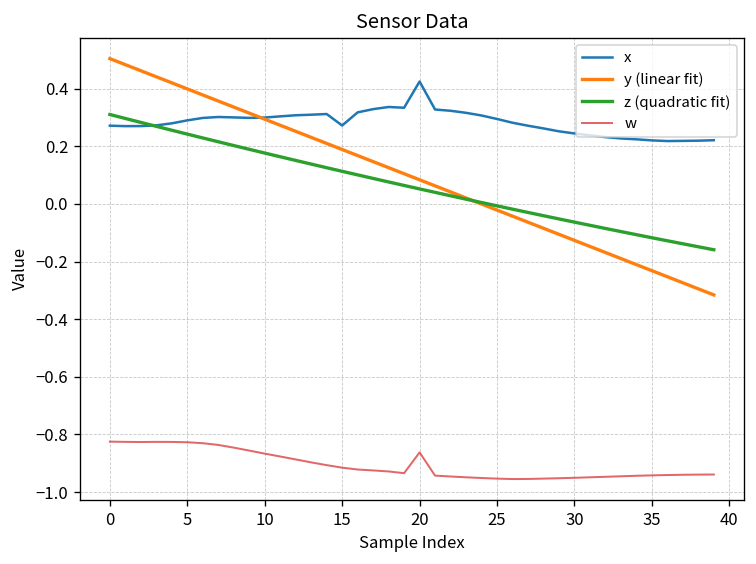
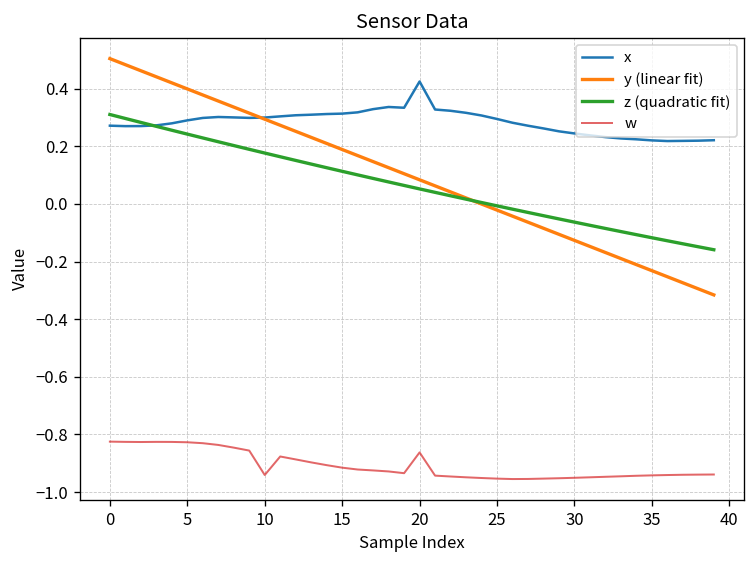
w, 10: -0.87 -> -0.94
x, 15: 0.27 -> 0.31
